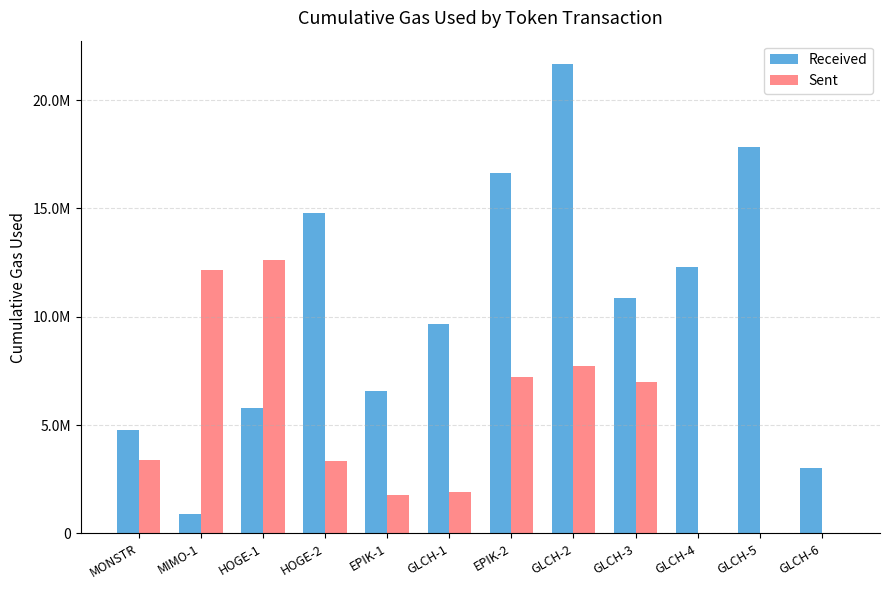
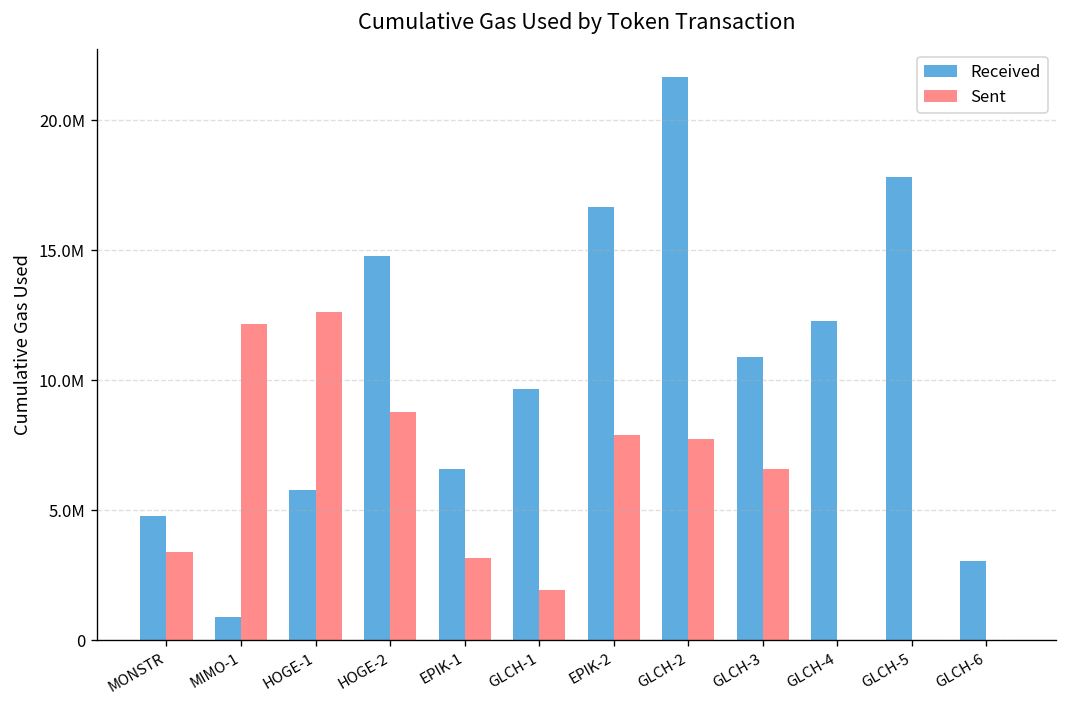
Sent, HOGE-2: 3300000 -> 8800000
Sent, EPIK-1: 1800000 -> 3200000
Sent, EPIK-2: 7200000 -> 7900000
Sent, GLCH-3: 7000000 -> 6600000
